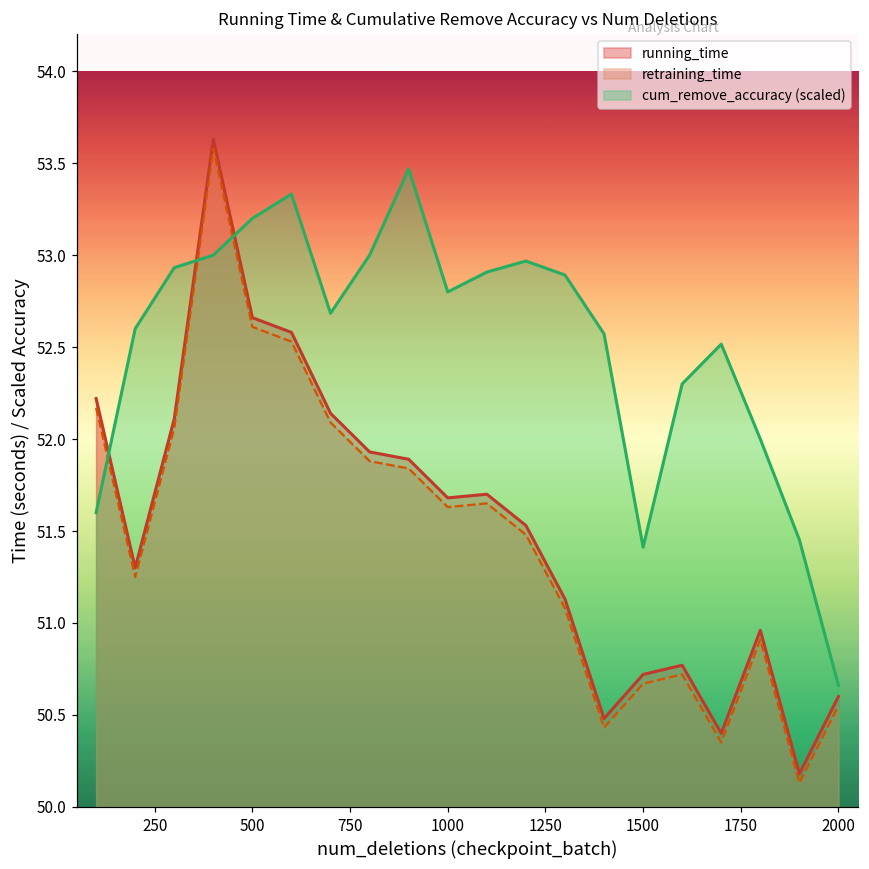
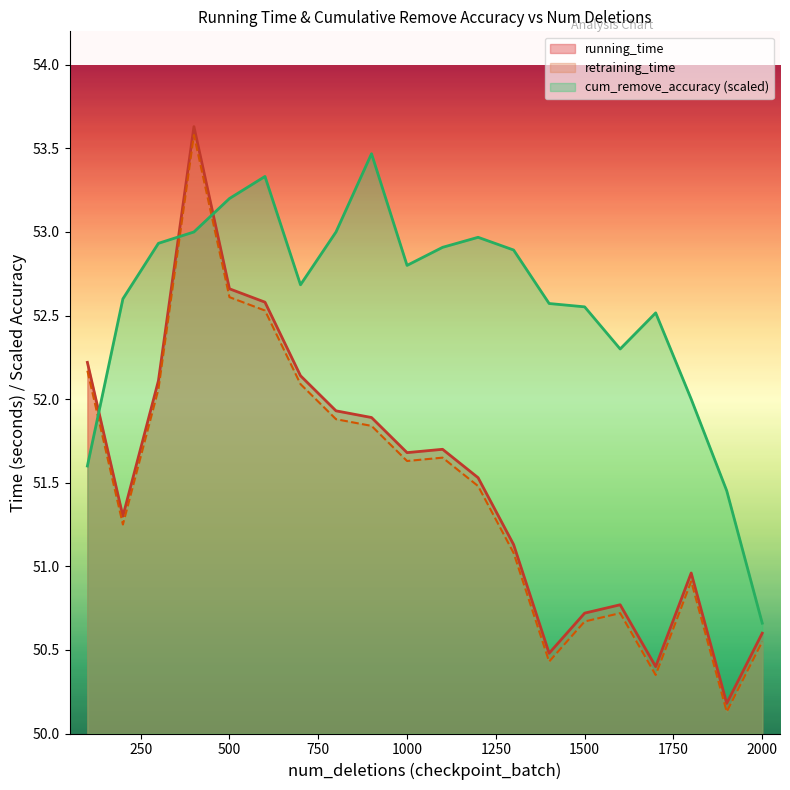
cum_remove_accuracy (scaled), 1500: 51.41 -> 52.55
